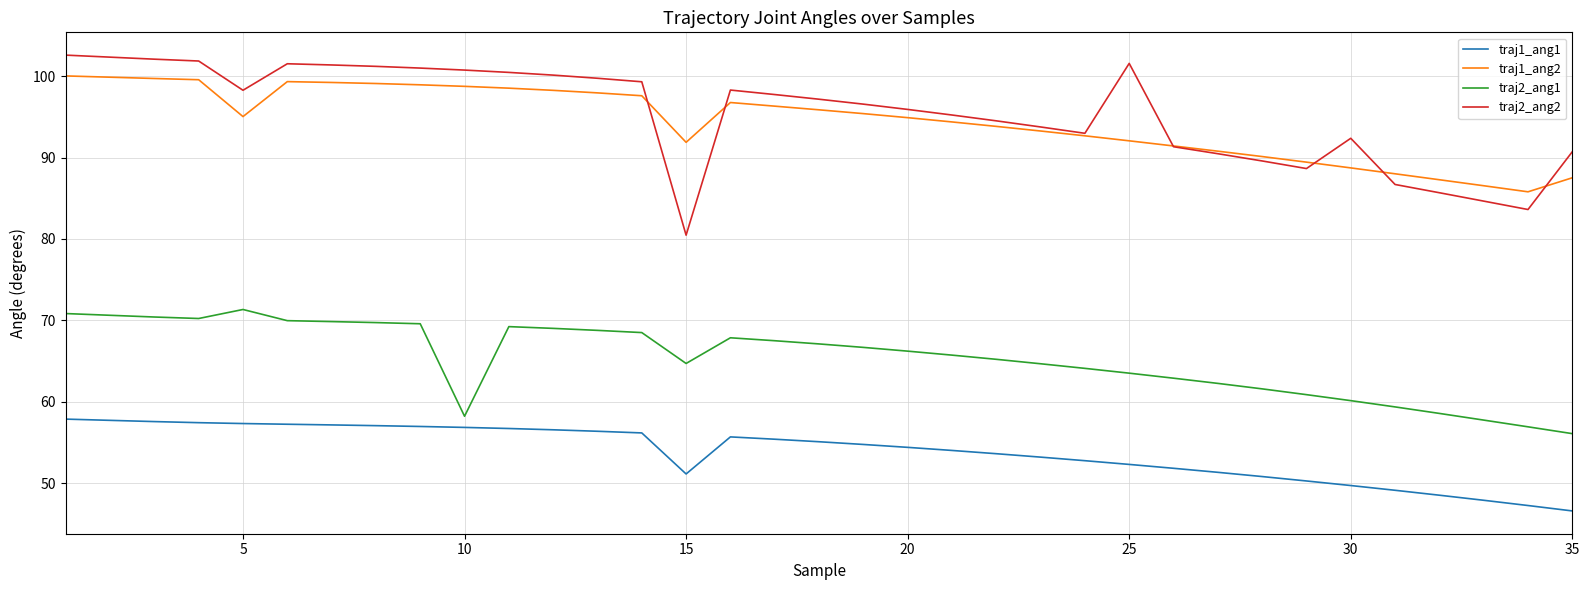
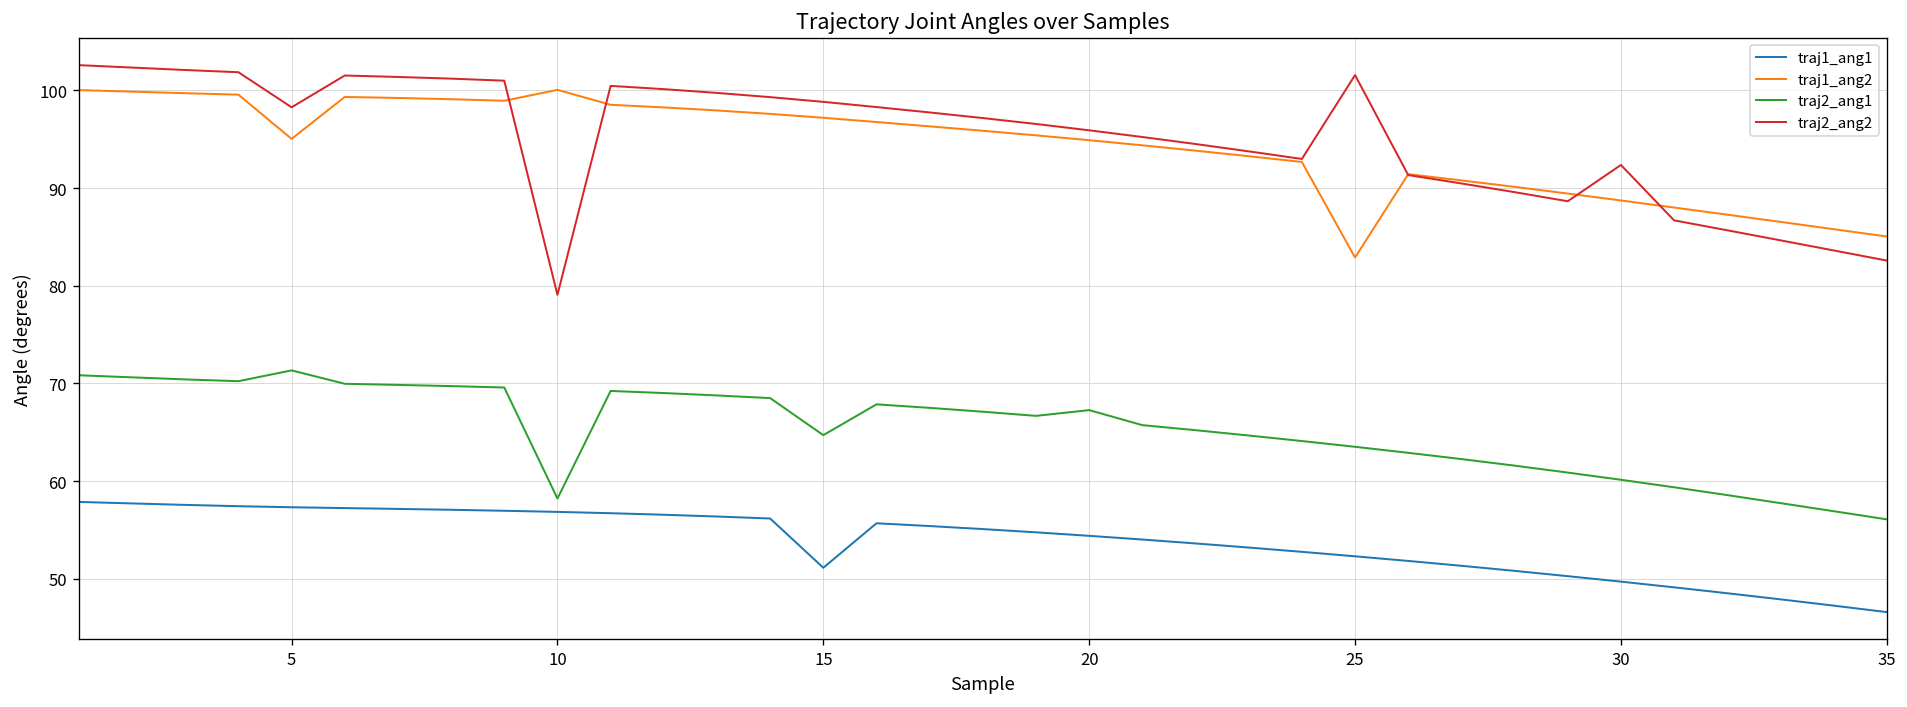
traj1_ang2, 10: 99 -> 100
traj2_ang2, 10: 101 -> 79
traj1_ang2, 15: 92 -> 97
traj2_ang2, 15: 80 -> 99
traj2_ang1, 20: 66 -> 67
traj1_ang2, 25: 92 -> 83
traj1_ang2, 35: 88 -> 85
traj2_ang2, 35: 91 -> 83
